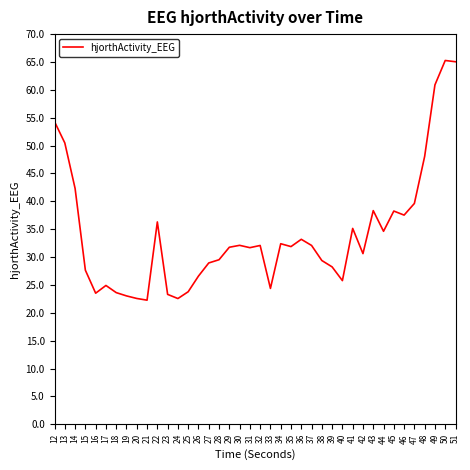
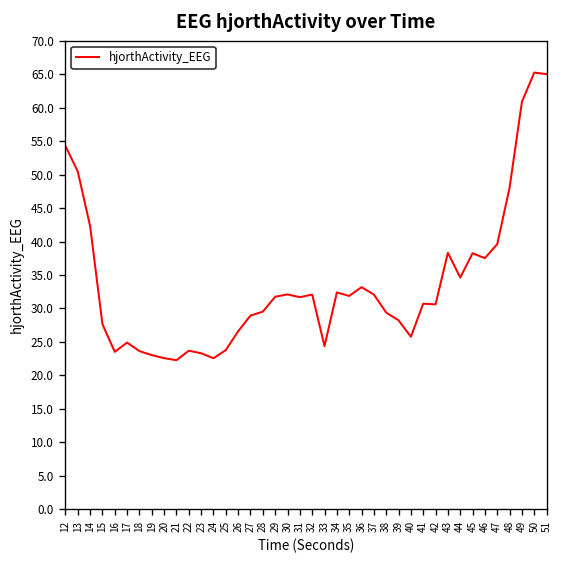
22: 36 -> 24
41: 35 -> 31
